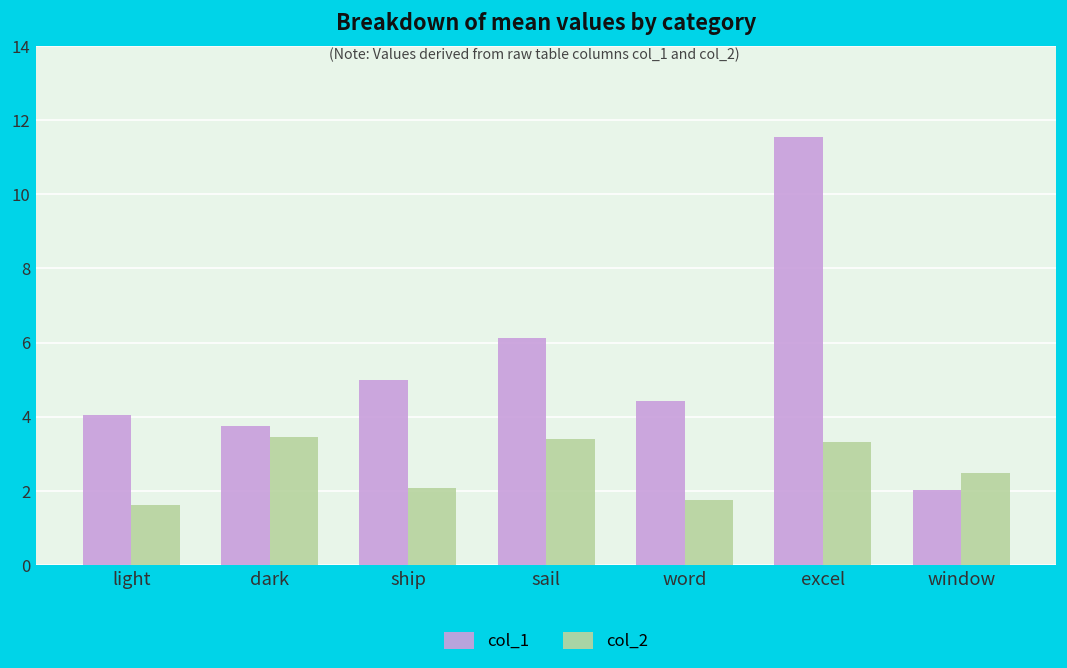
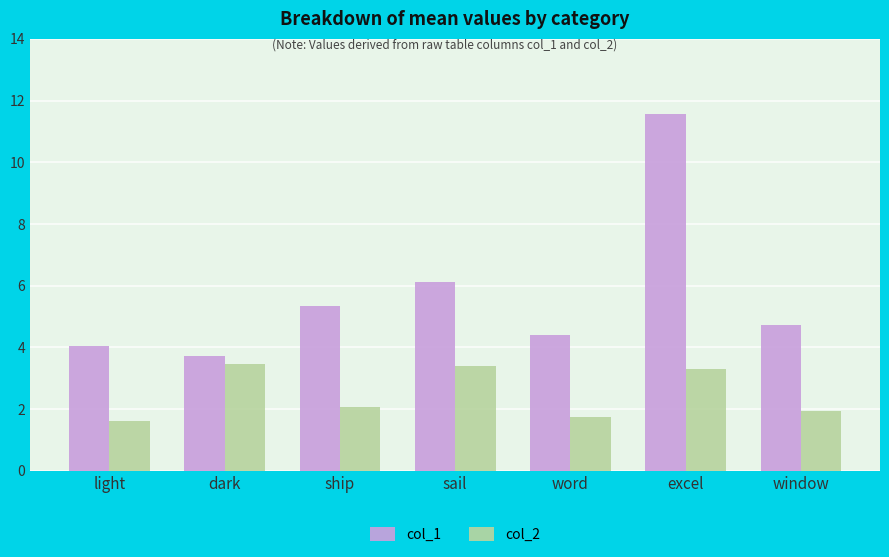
col_1, ship: 5.0 -> 5.3
col_1, window: 2.0 -> 4.7
col_2, window: 2.5 -> 1.9
